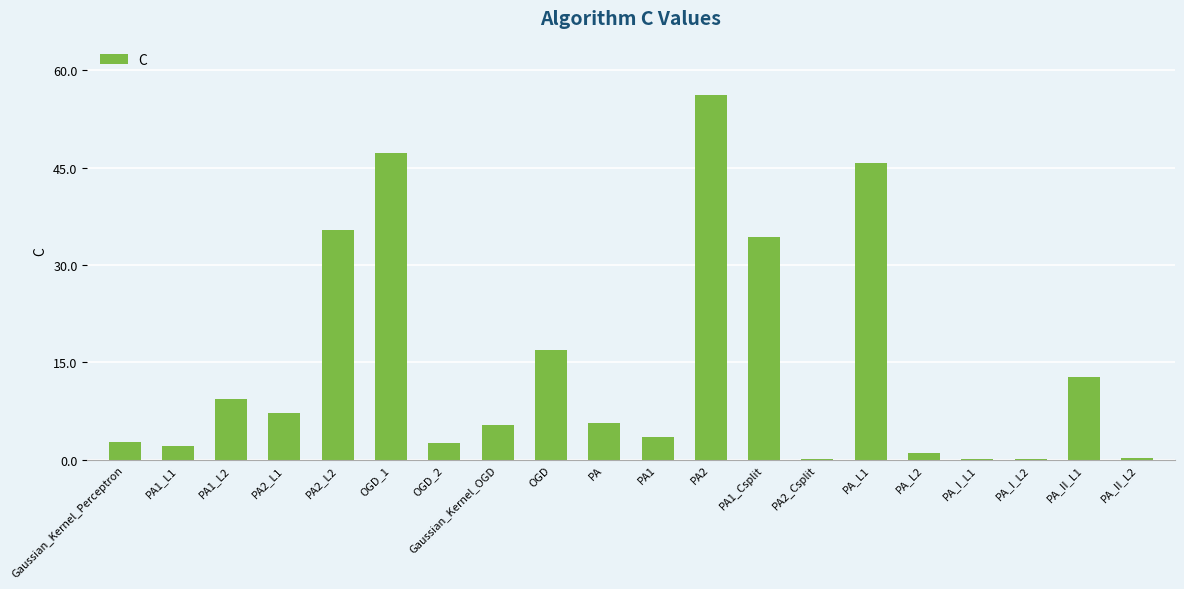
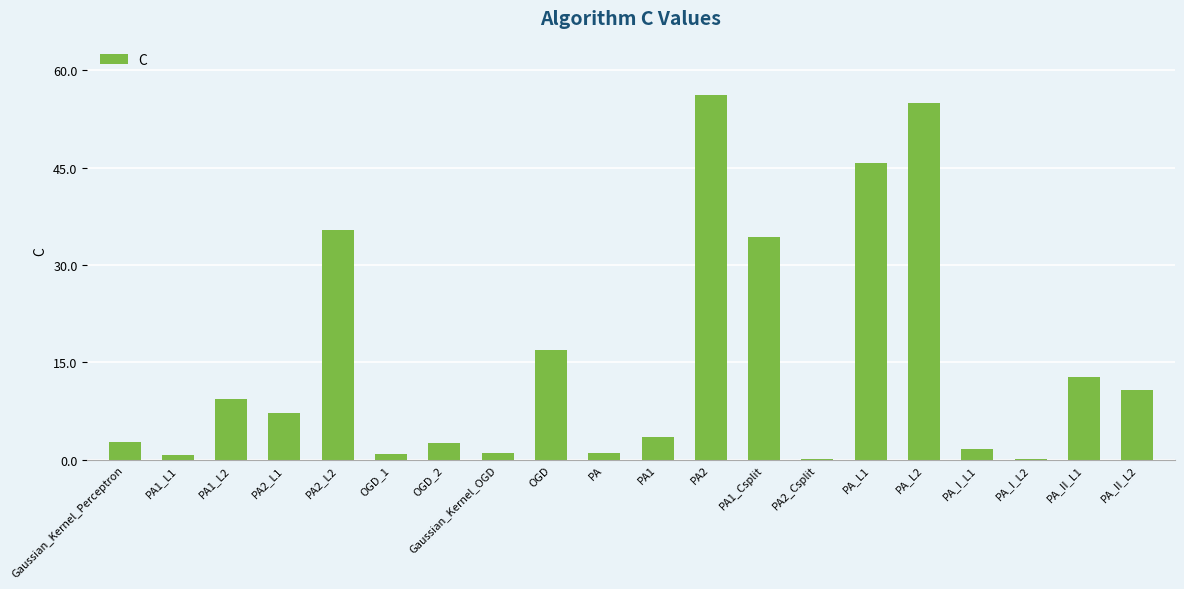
PA1_L1: 2 -> 1
OGD_1: 47 -> 1
Gaussian_Kernel_OGD: 5 -> 1
PA: 6 -> 1
PA_L2: 1 -> 55
PA_I_L1: 0 -> 2
PA_II_L2: 0 -> 11
